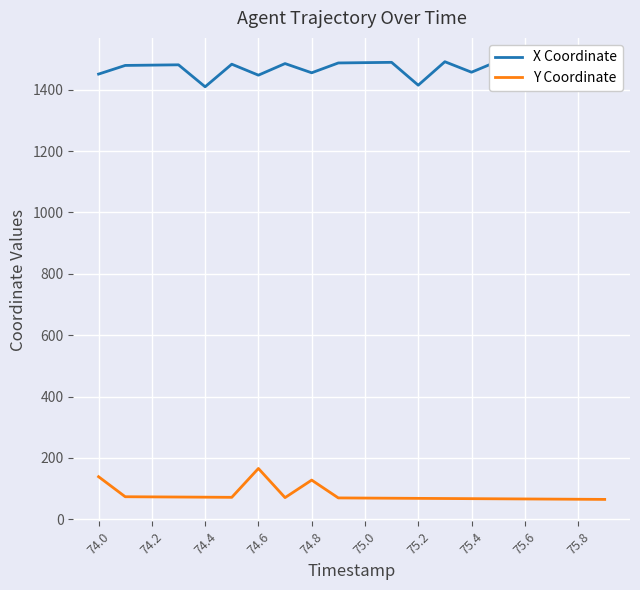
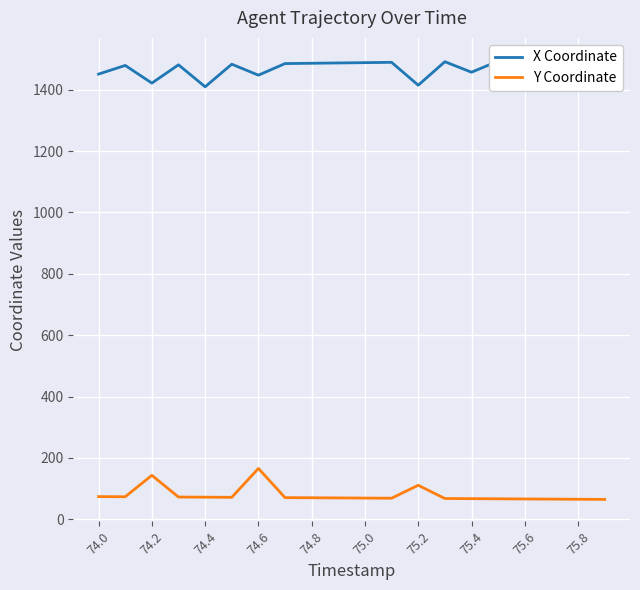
Y Coordinate, 74.0: 140 -> 70
X Coordinate, 74.2: 1480 -> 1420
Y Coordinate, 74.2: 70 -> 140
X Coordinate, 74.8: 1460 -> 1490
Y Coordinate, 74.8: 130 -> 70
Y Coordinate, 75.2: 70 -> 110
